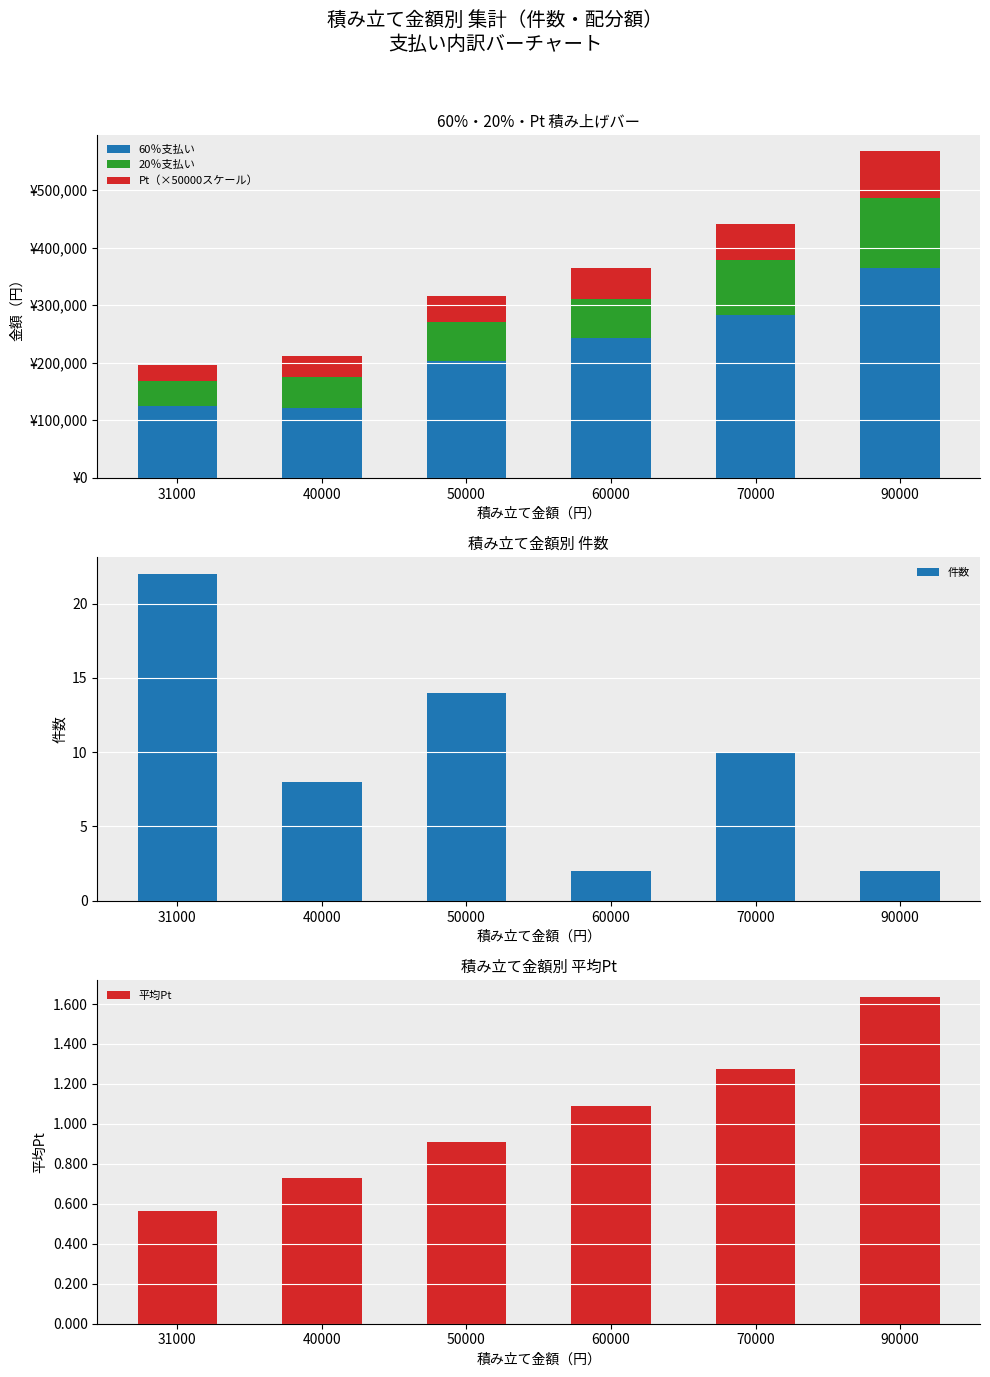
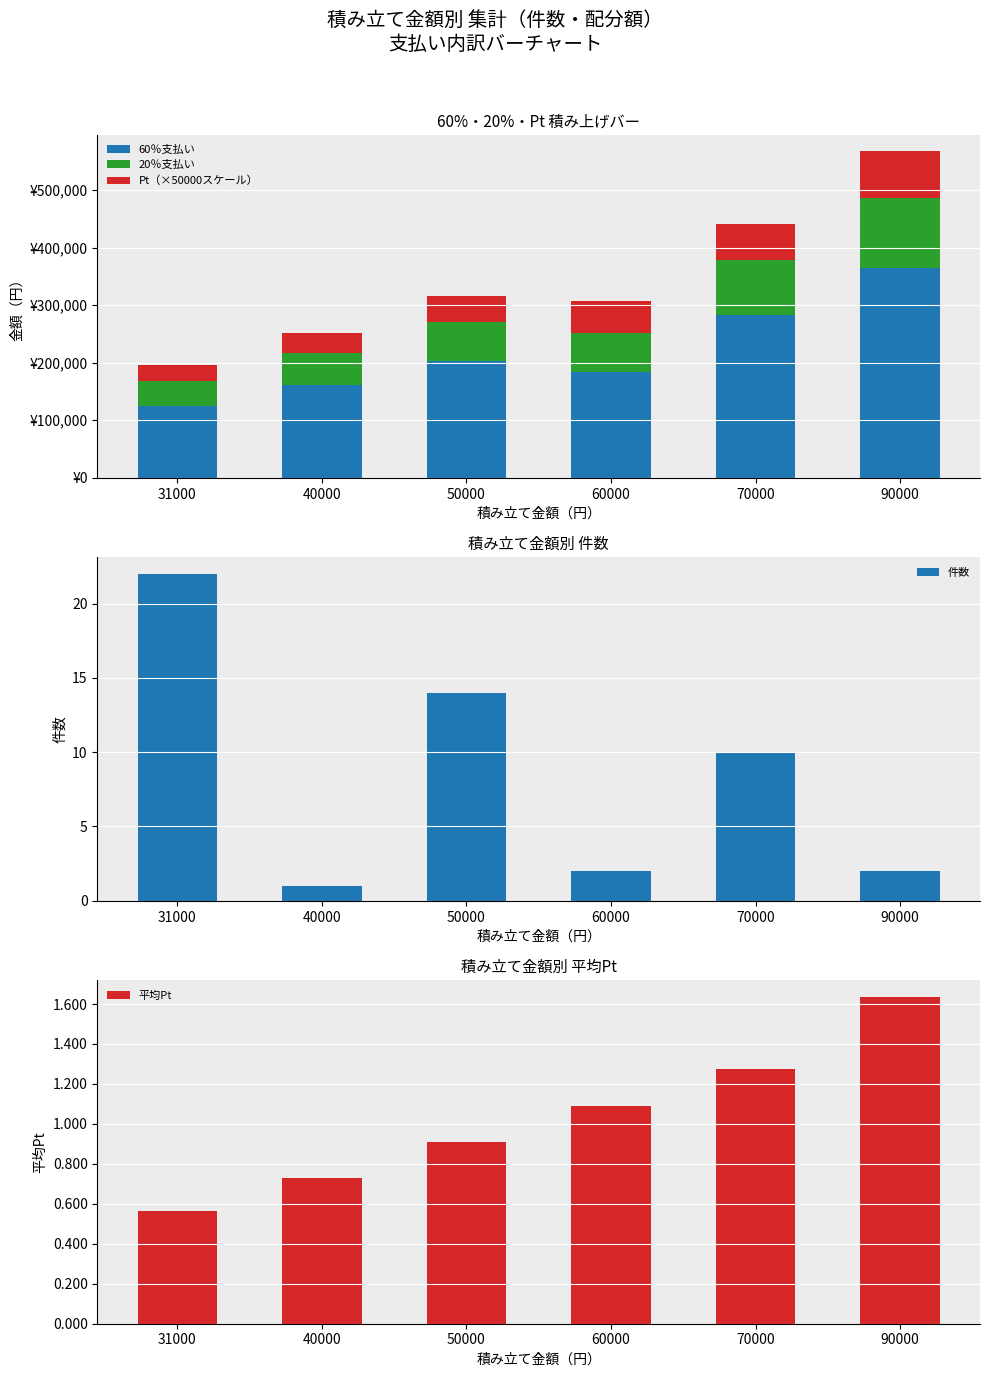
60%・20%・Pt 積み上げバー, 60％支払い, 40000: ¥120,000 -> ¥160,000
60%・20%・Pt 積み上げバー, 60％支払い, 60000: ¥240,000 -> ¥180,000
積み立て金額別 件数, 40000: 8 -> 1
